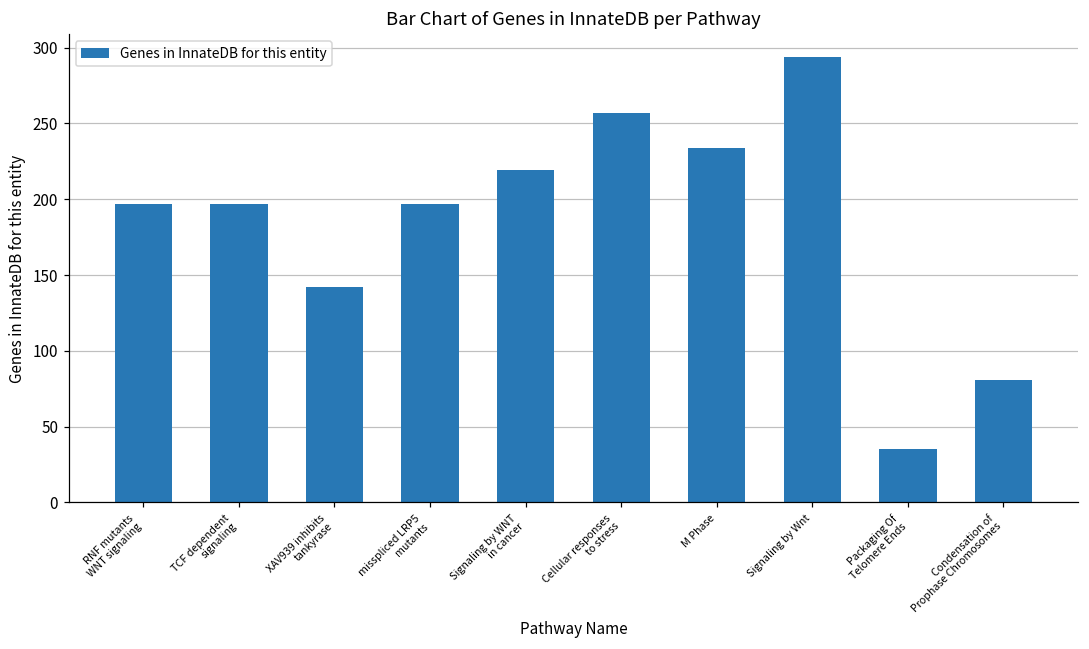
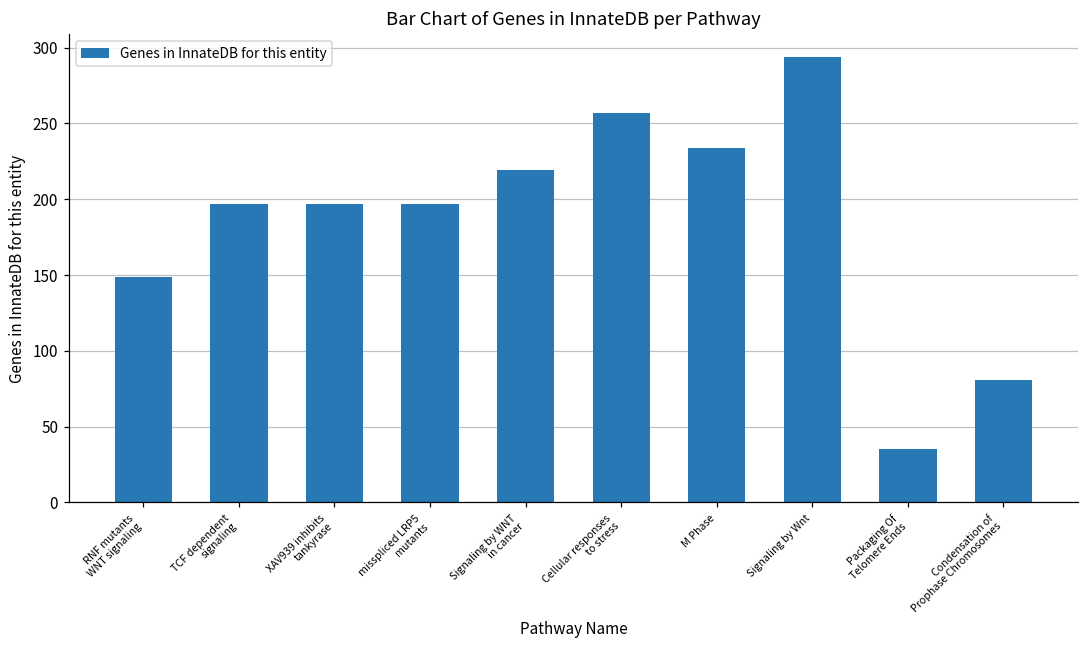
RNF mutants WNT signaling: 197 -> 149
XAV939 inhibits tankyrase: 142 -> 197
